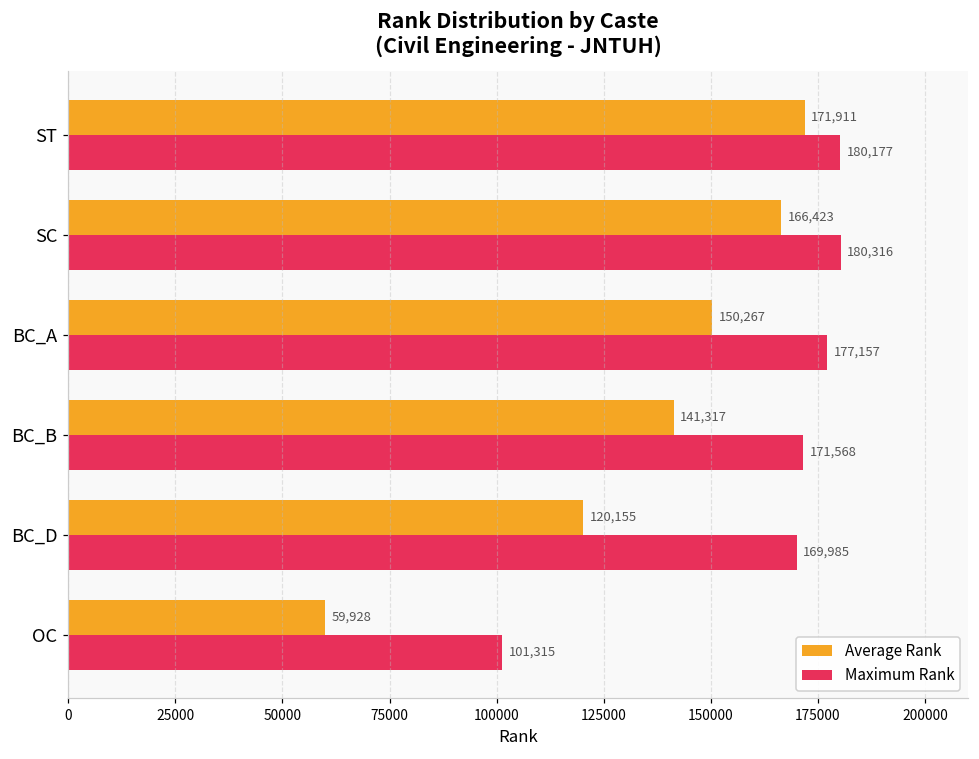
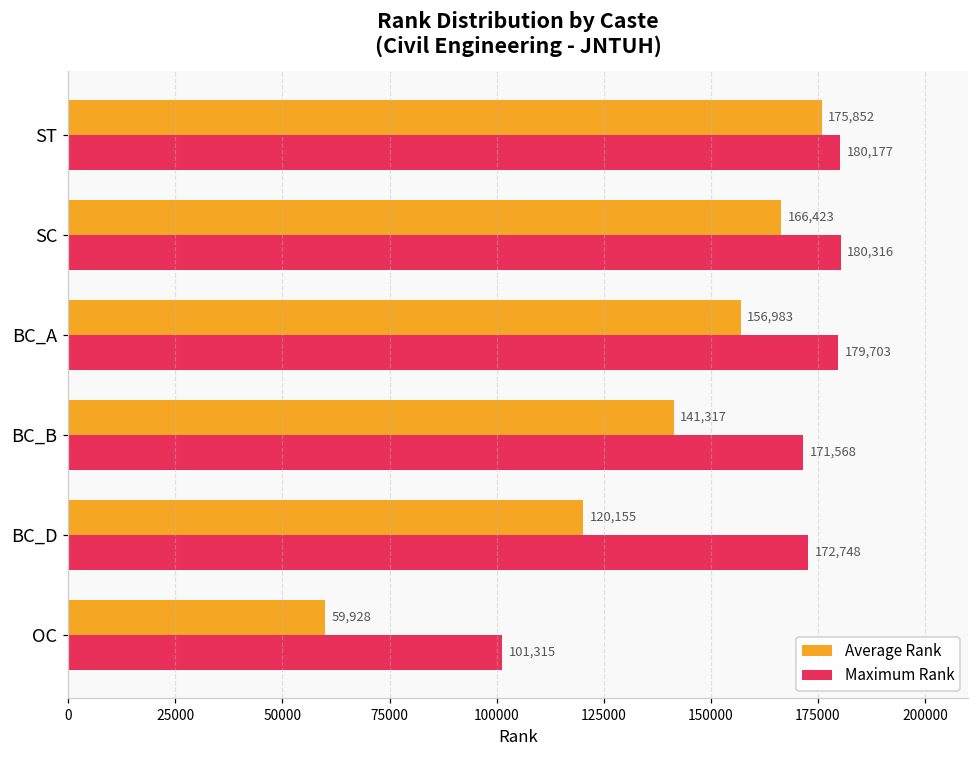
Average Rank, ST: 171,911 -> 175,852
Average Rank, BC_A: 150,267 -> 156,983
Maximum Rank, BC_A: 177,157 -> 179,703
Maximum Rank, BC_D: 169,985 -> 172,748
